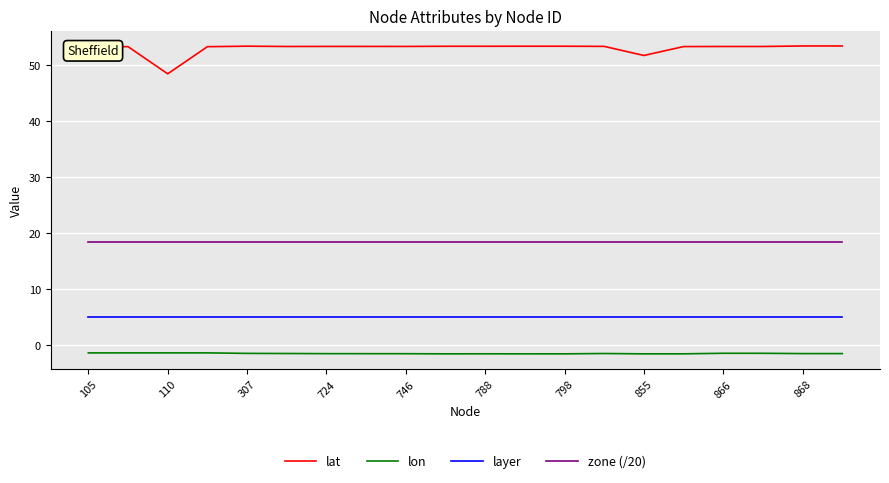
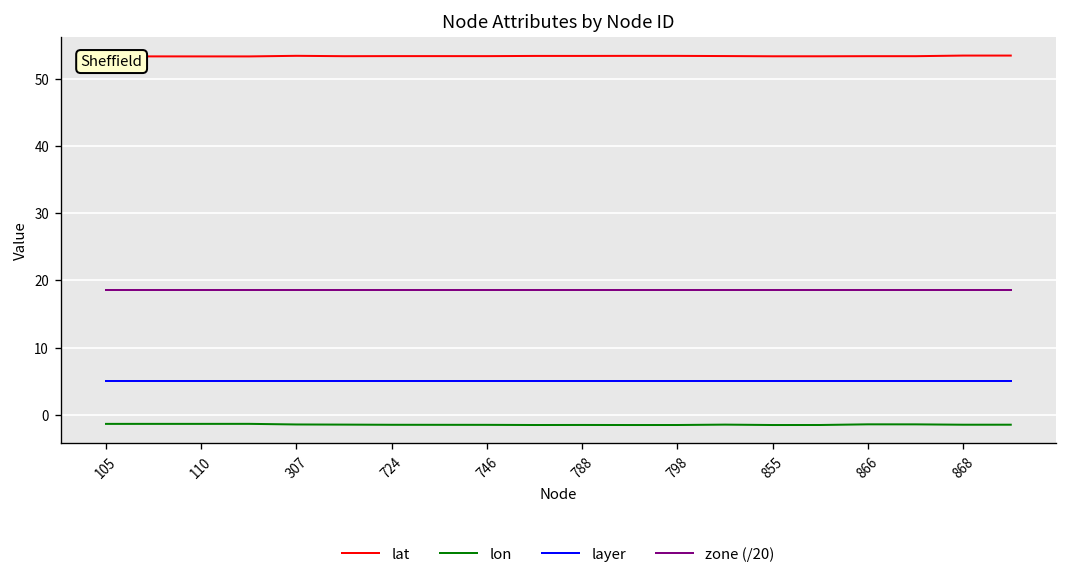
lat, 110: 48 -> 53
lat, 855: 52 -> 53
